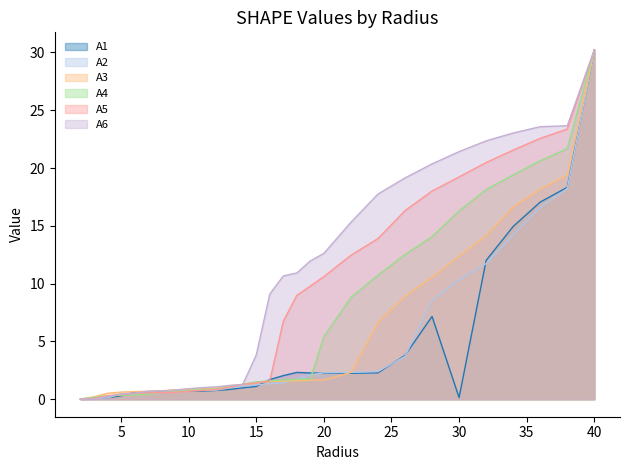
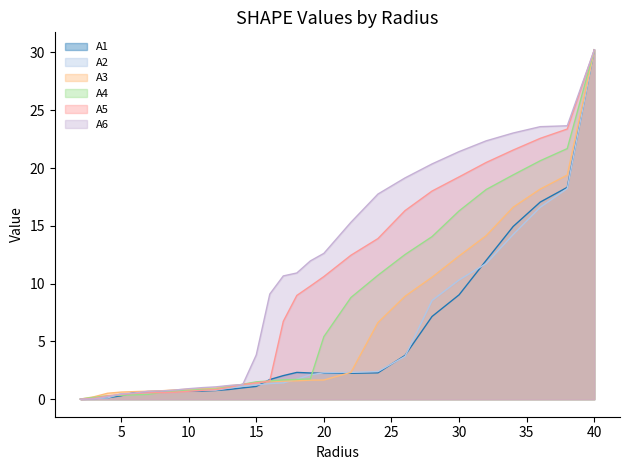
A1, 30: 0.1 -> 9.0
